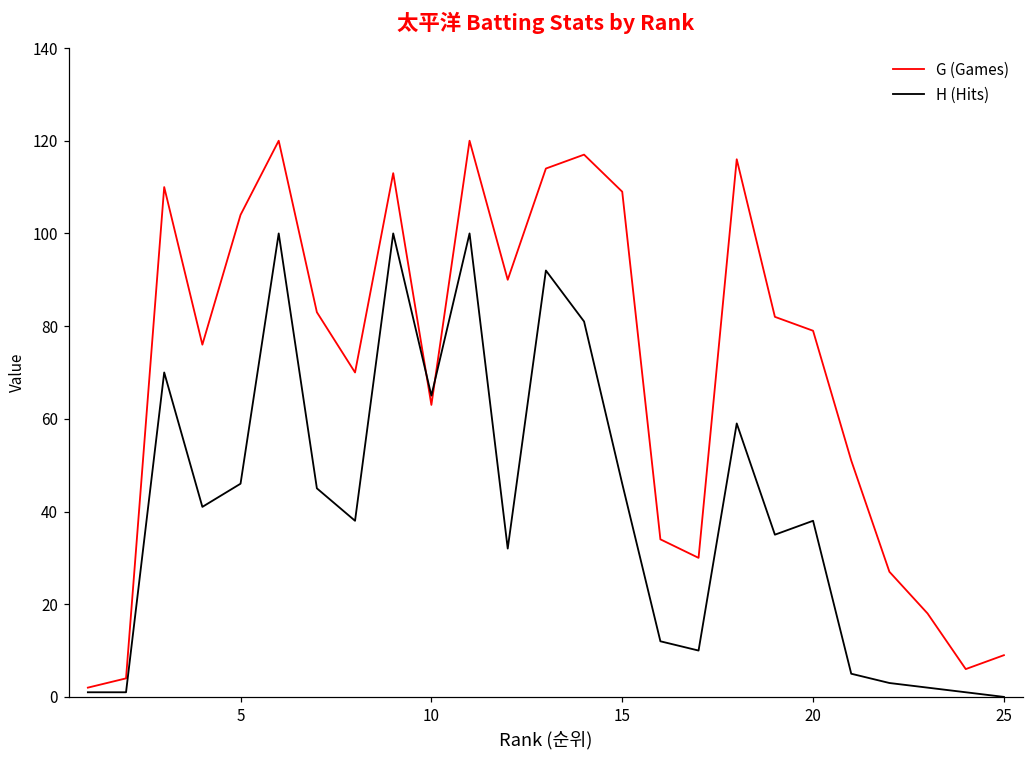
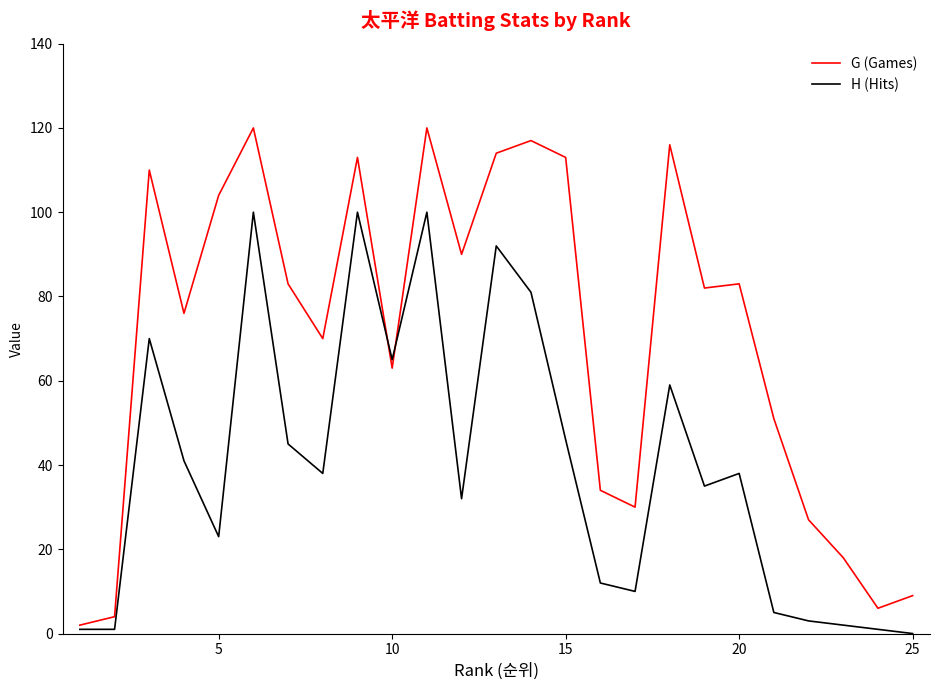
H (Hits), 5: 46 -> 23
G (Games), 15: 109 -> 113
G (Games), 20: 79 -> 83
